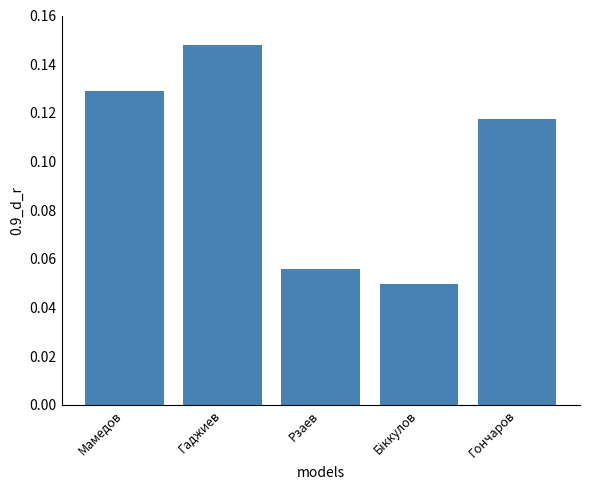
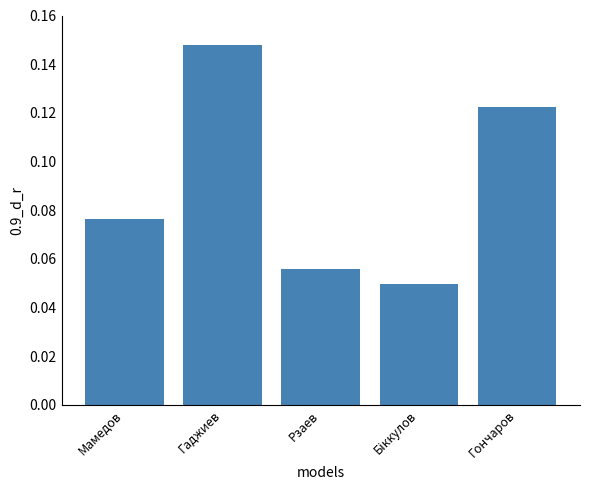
Мамедов: 0.129 -> 0.076
Гончаров: 0.117 -> 0.122
